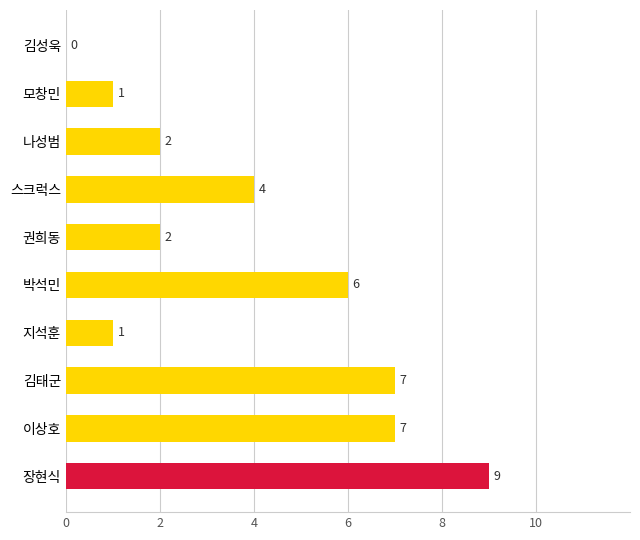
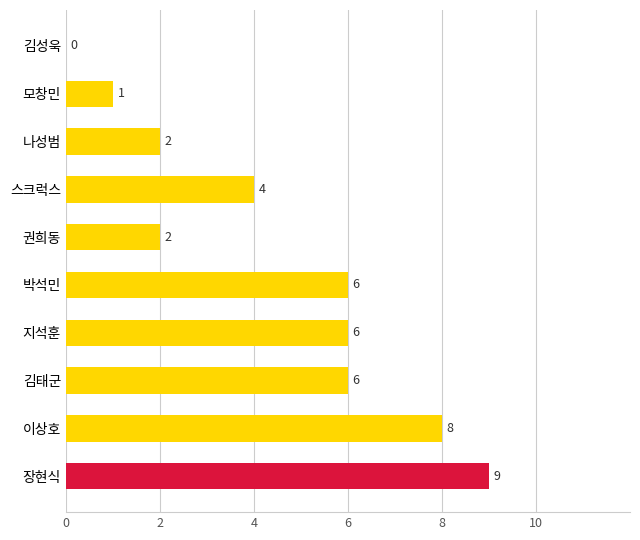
지석훈: 1 -> 6
김태군: 7 -> 6
이상호: 7 -> 8
